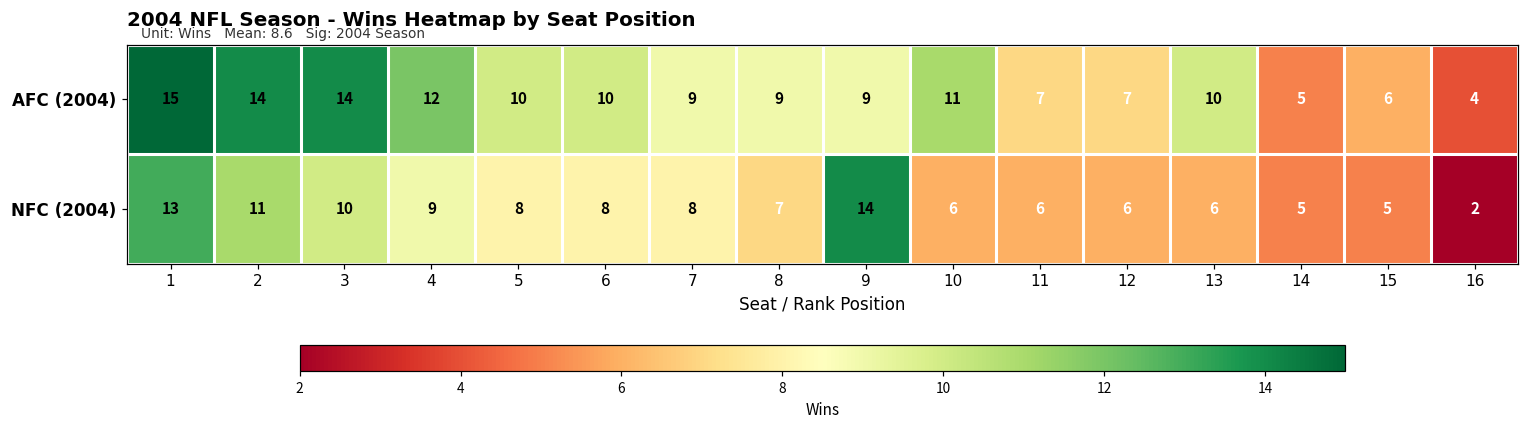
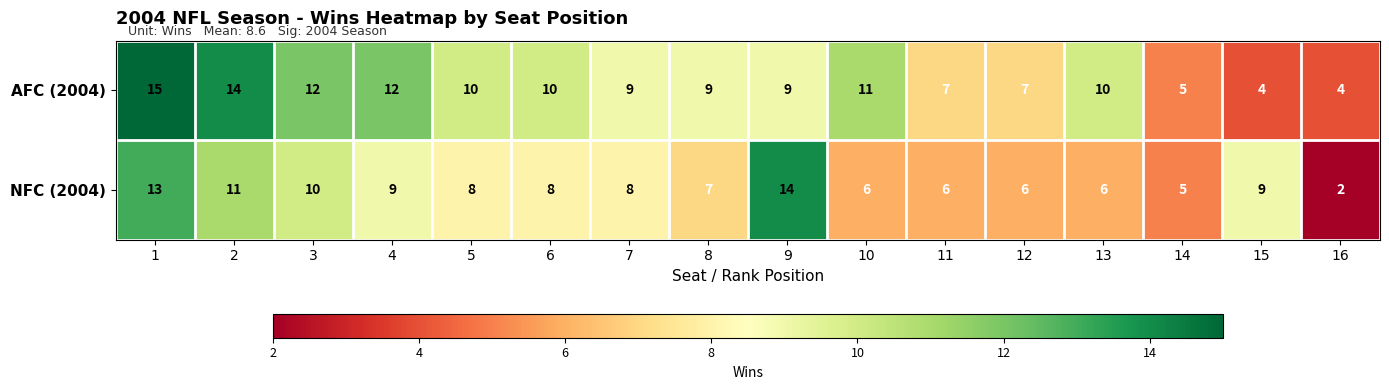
AFC (2004), 3: 14 -> 12
AFC (2004), 15: 6 -> 4
NFC (2004), 15: 5 -> 9
